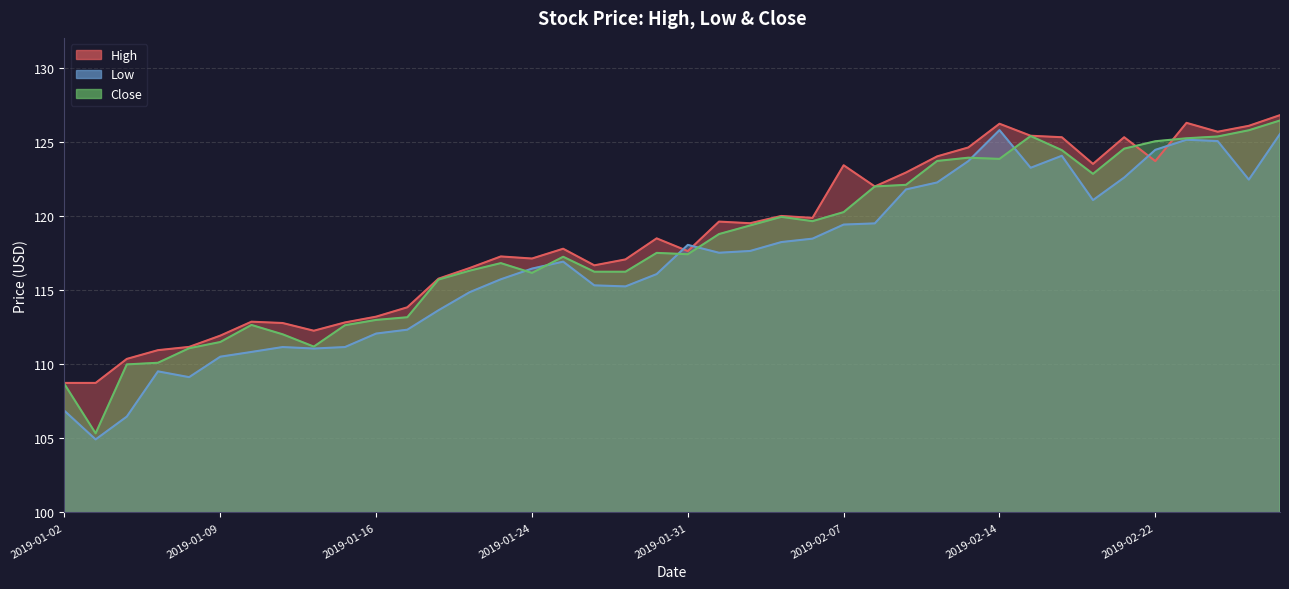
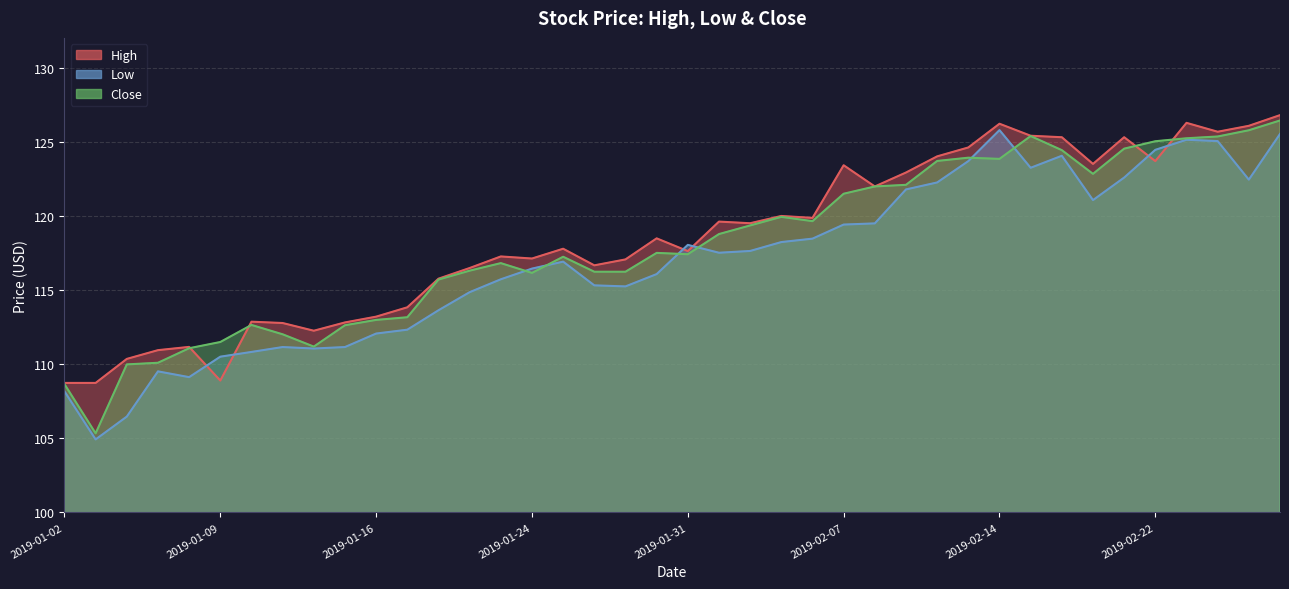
Low, 2019-01-02: 106.9 -> 108.2
High, 2019-01-09: 111.9 -> 108.9
Close, 2019-02-07: 120.3 -> 121.5
